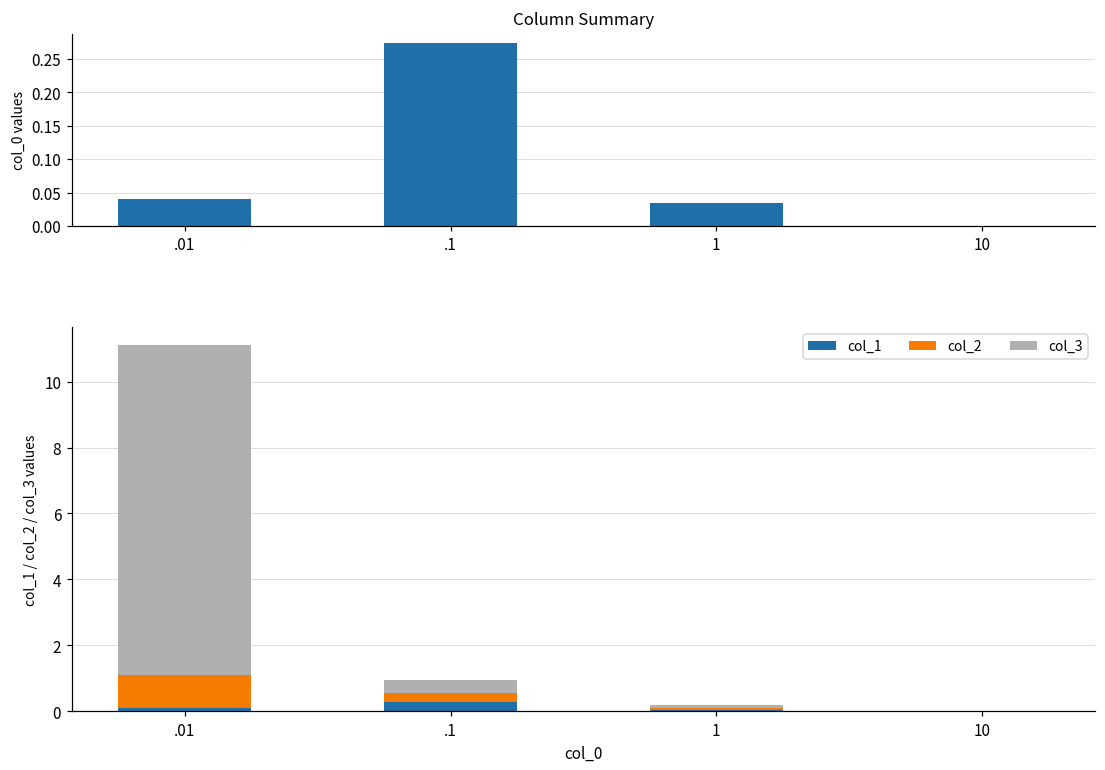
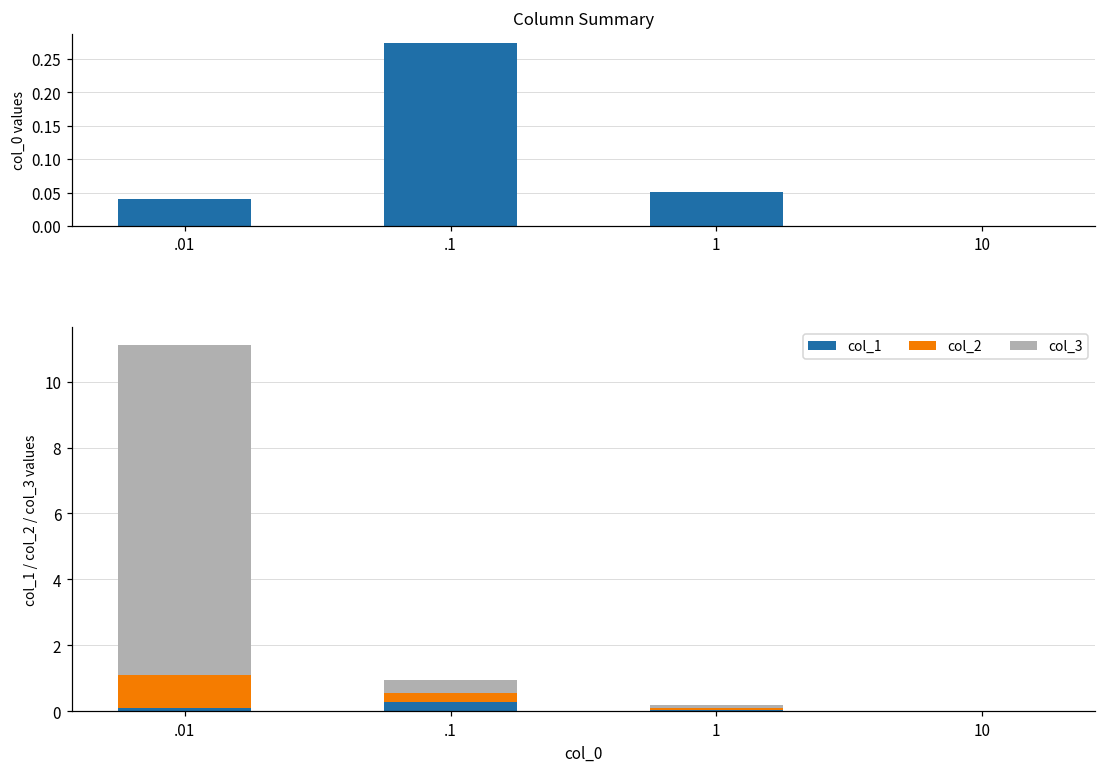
Column Summary, 1: 0.03 -> 0.05
